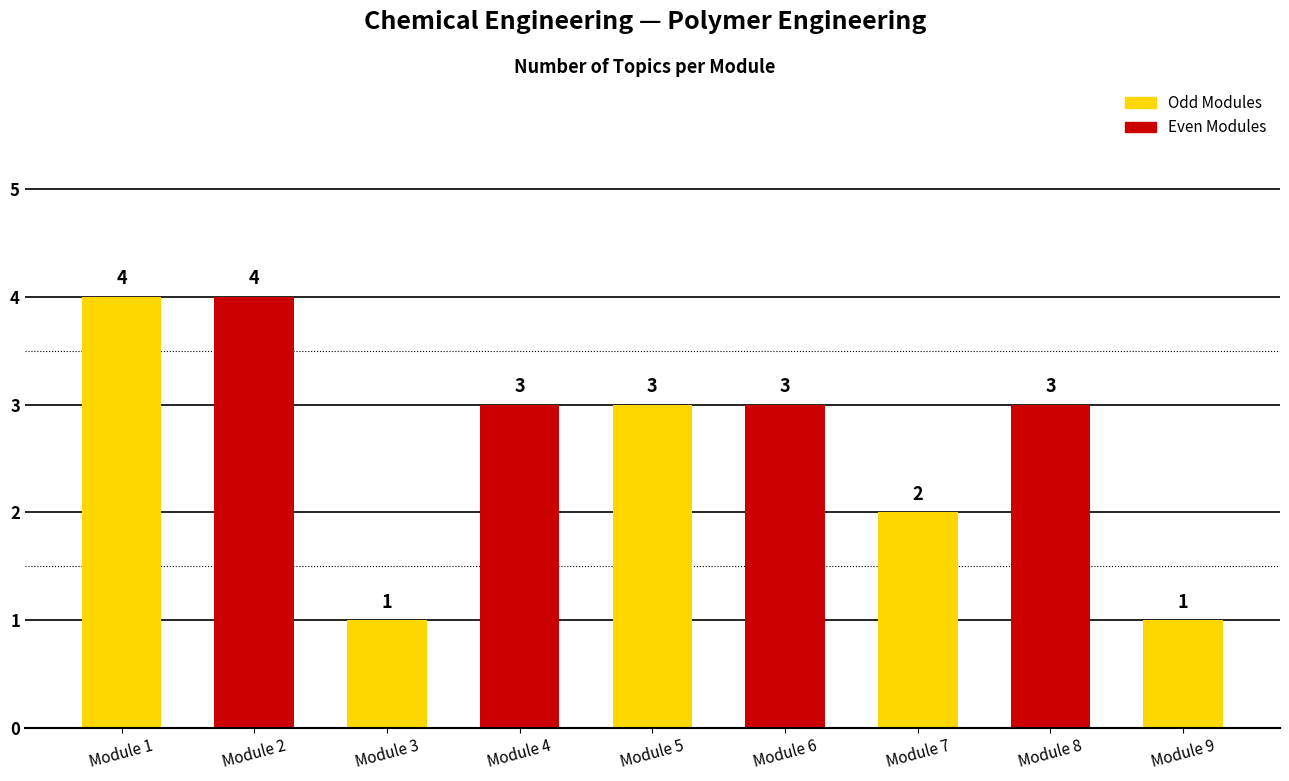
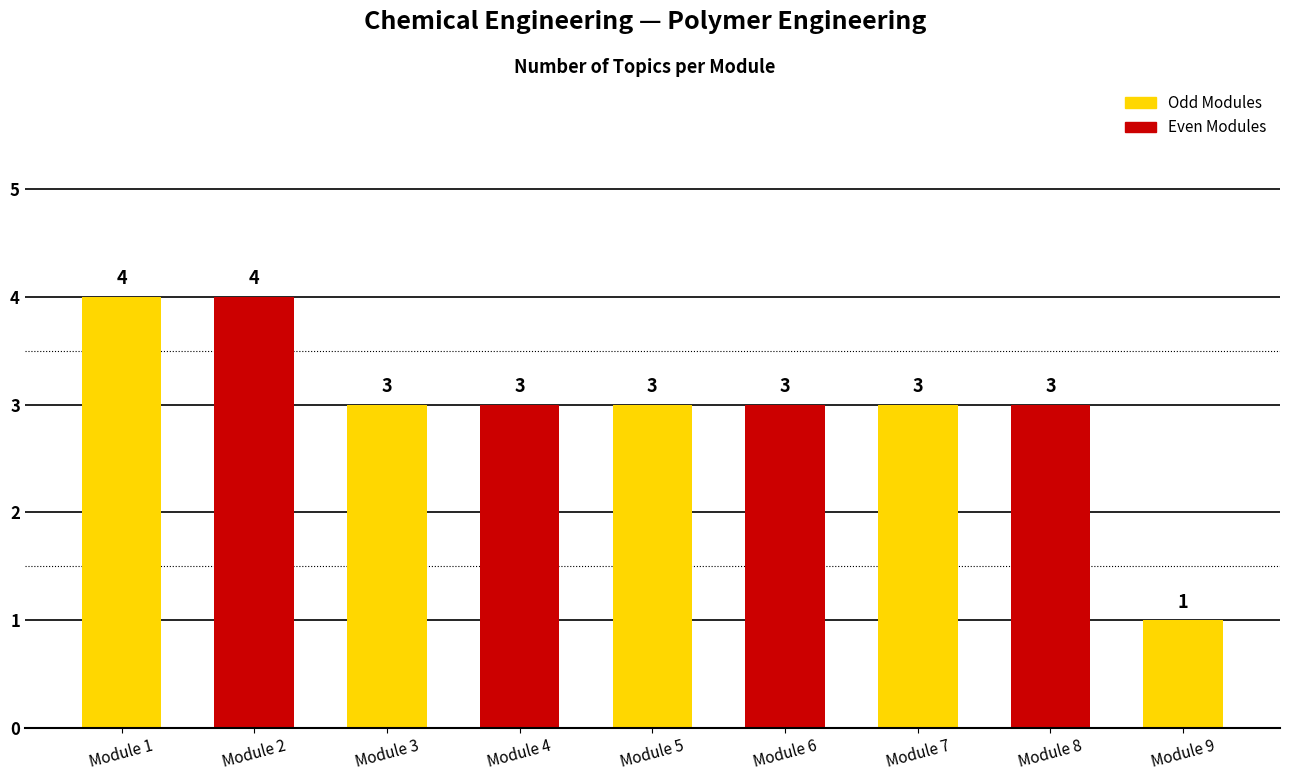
Module 3: 1 -> 3
Module 7: 2 -> 3
